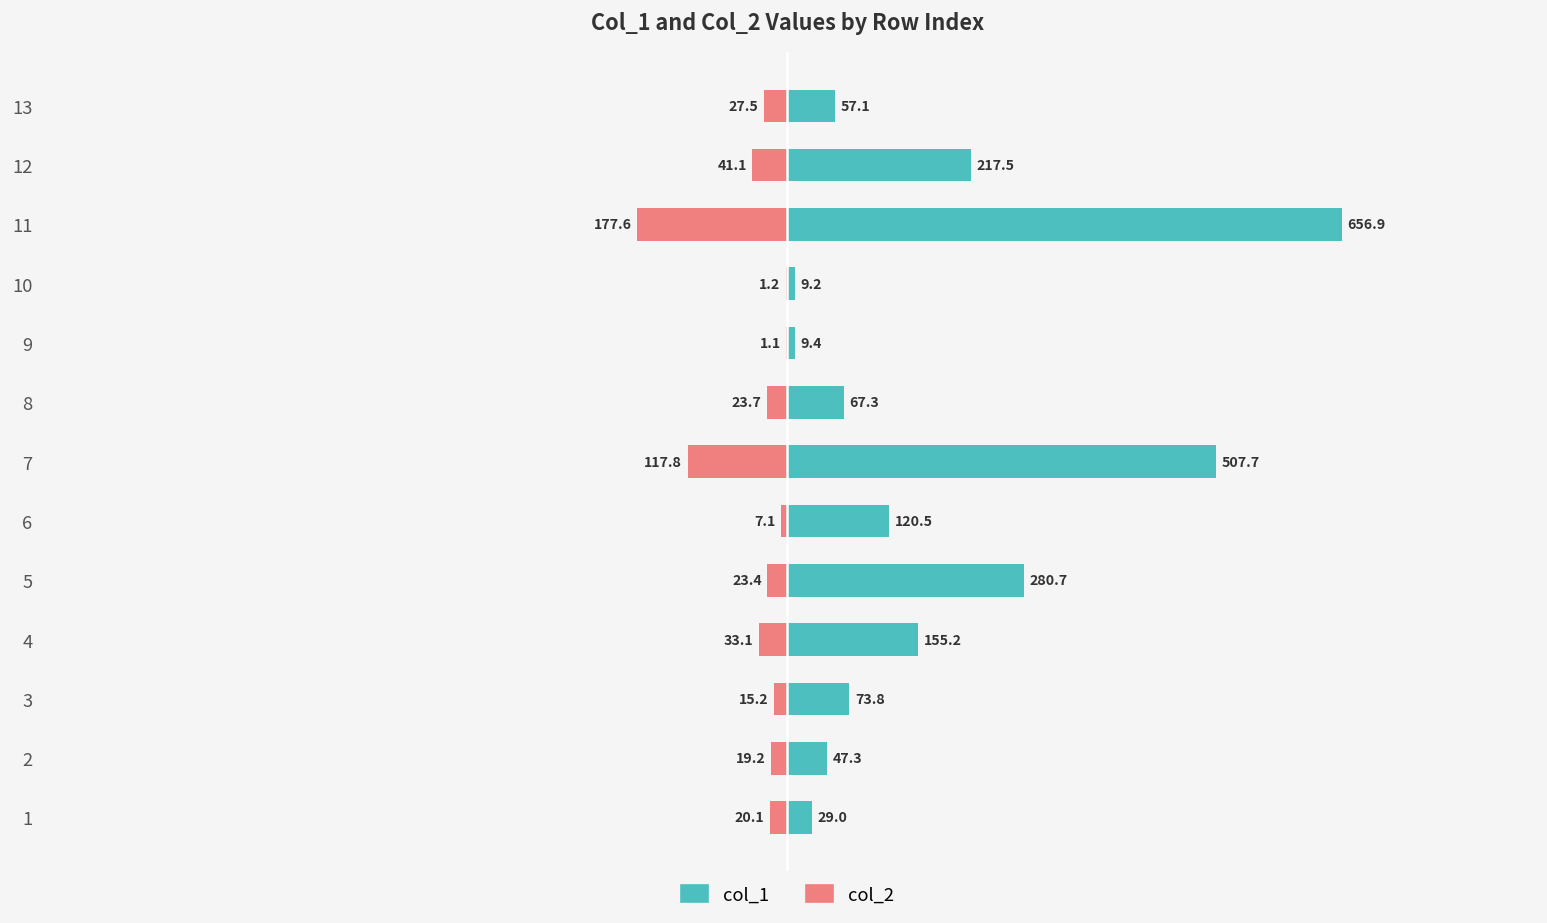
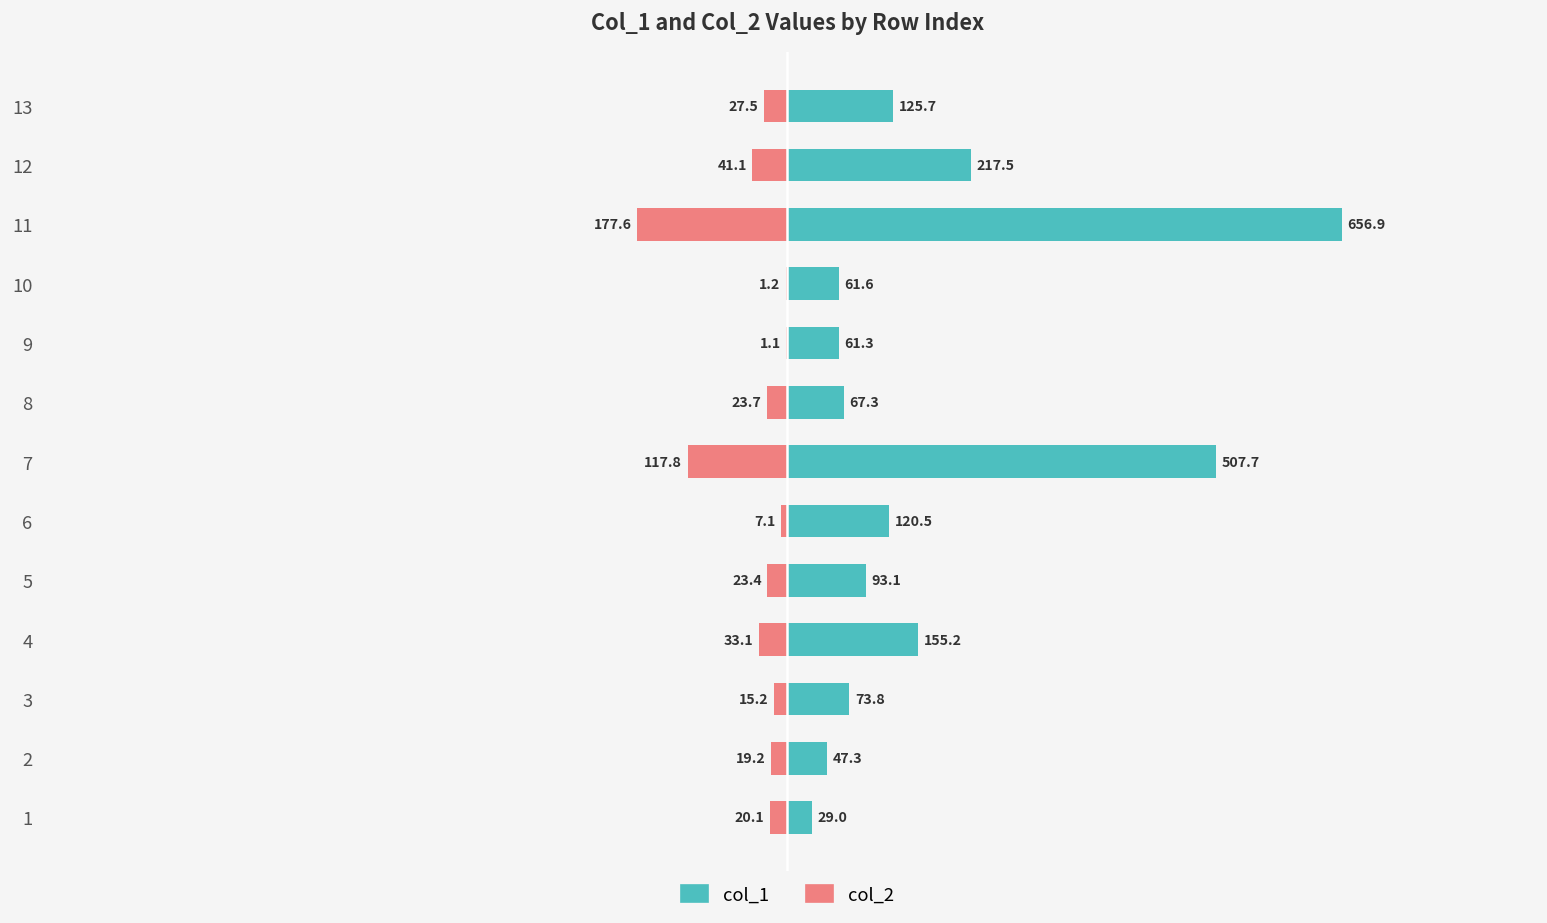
col_1, 13: 57.1 -> 125.7
col_1, 10: 9.2 -> 61.6
col_1, 9: 9.4 -> 61.3
col_1, 5: 280.7 -> 93.1
